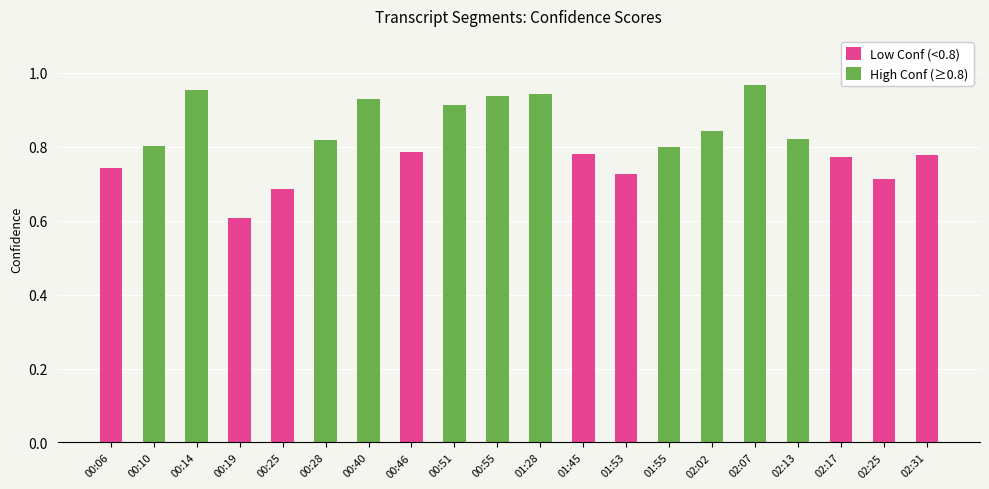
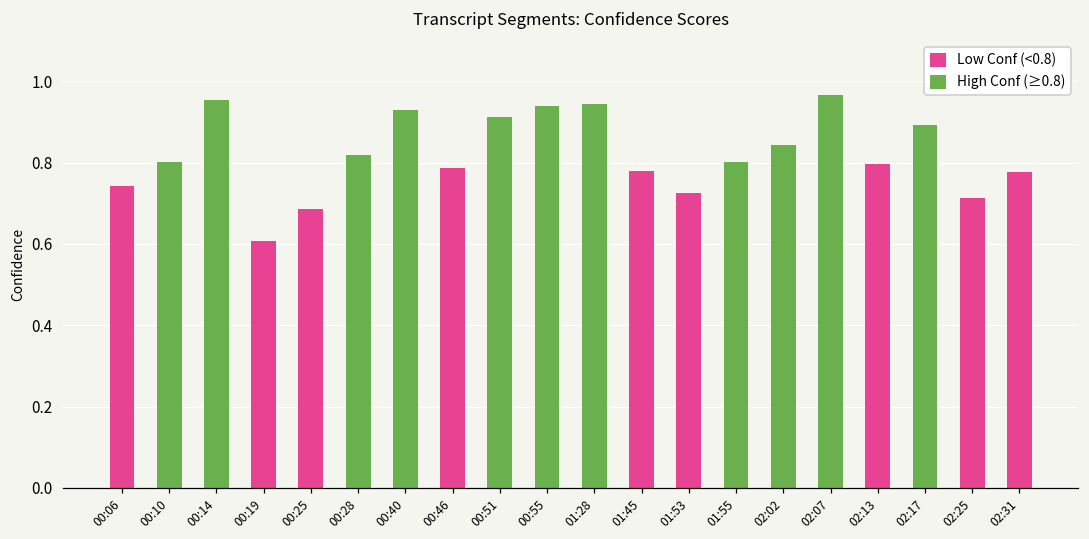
02:13: 0.82 -> 0.80
02:17: 0.77 -> 0.89
